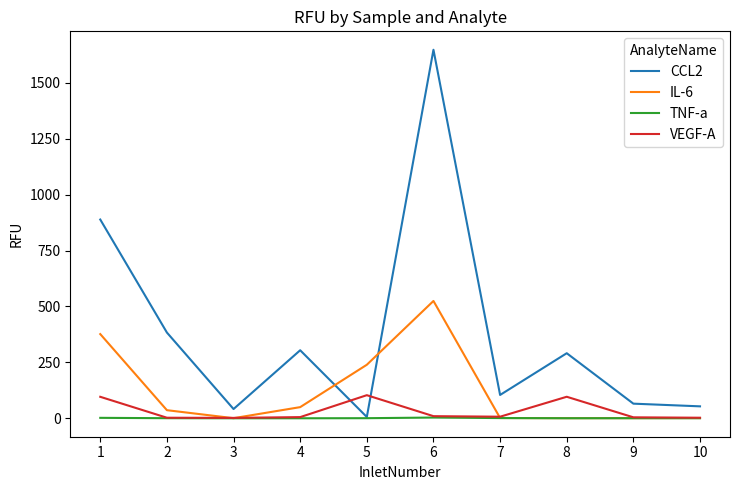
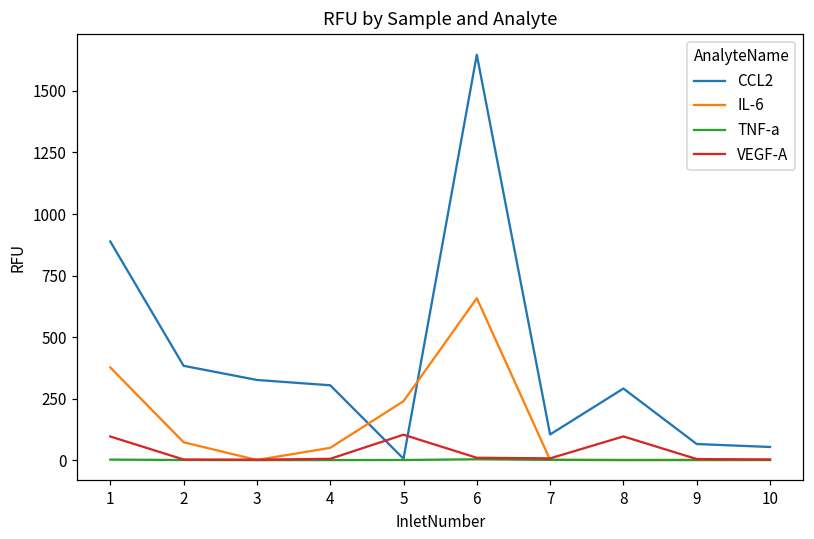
IL-6, 2: 40 -> 70
CCL2, 3: 40 -> 330
IL-6, 6: 520 -> 660
